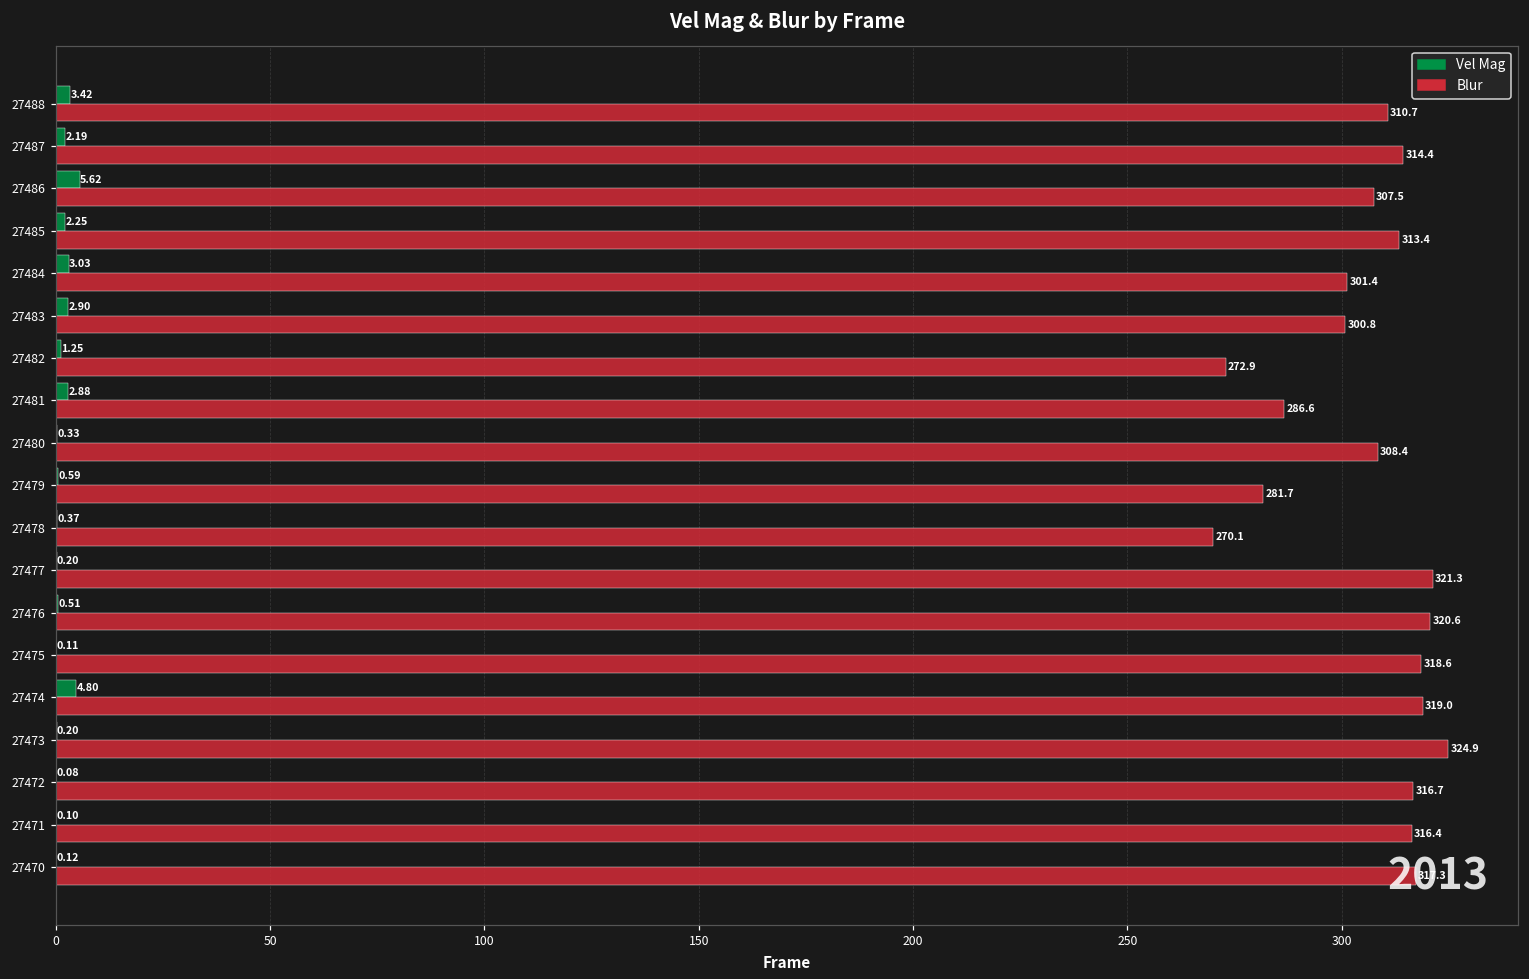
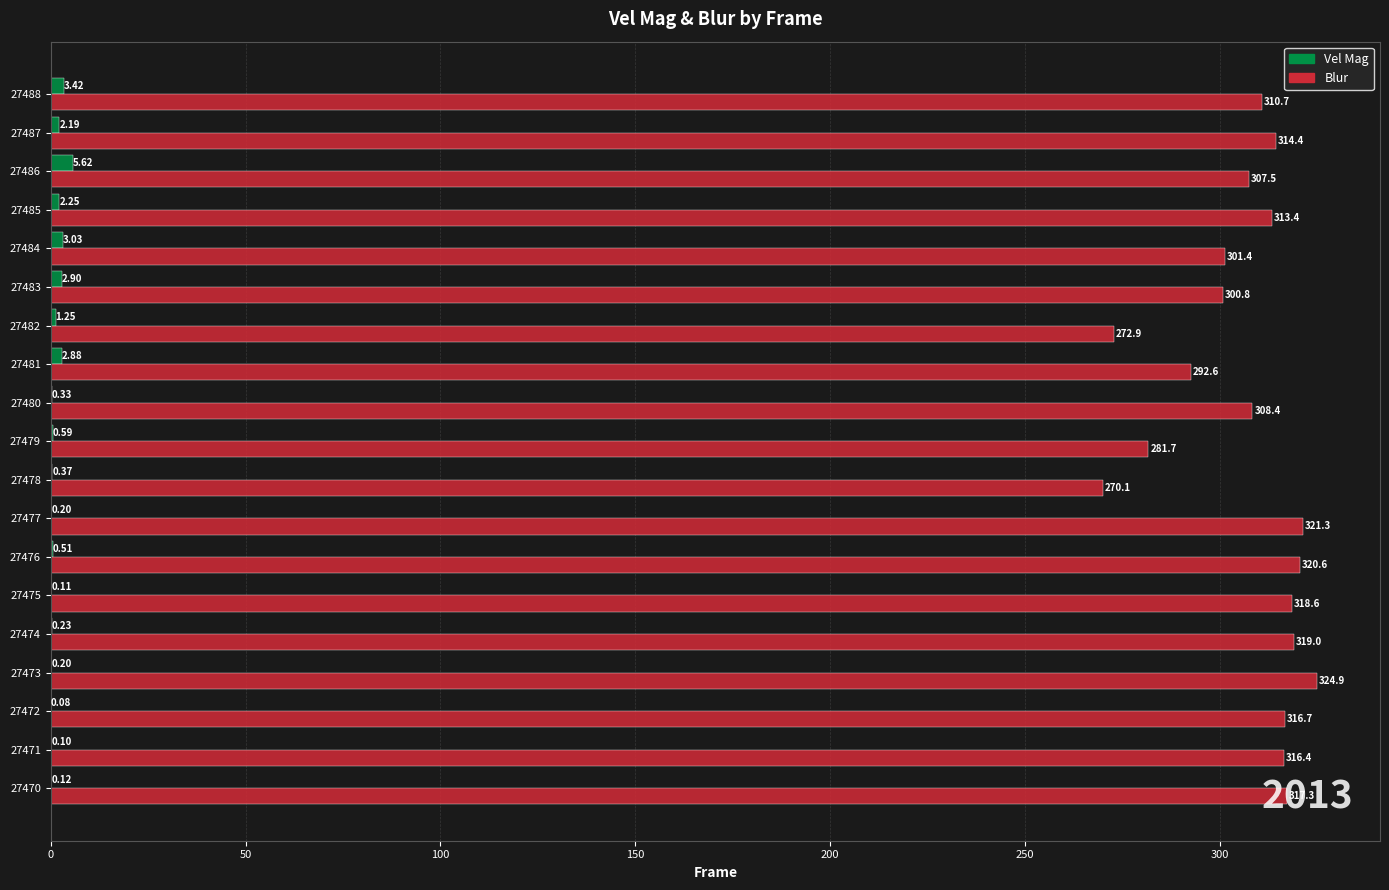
Blur, 27481: 286.6 -> 292.6
Vel Mag, 27474: 4.80 -> 0.23
